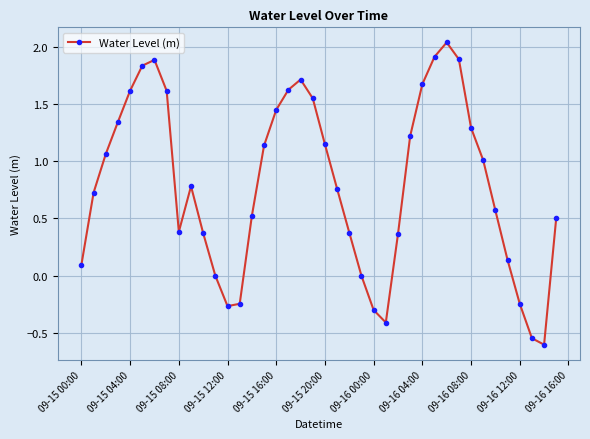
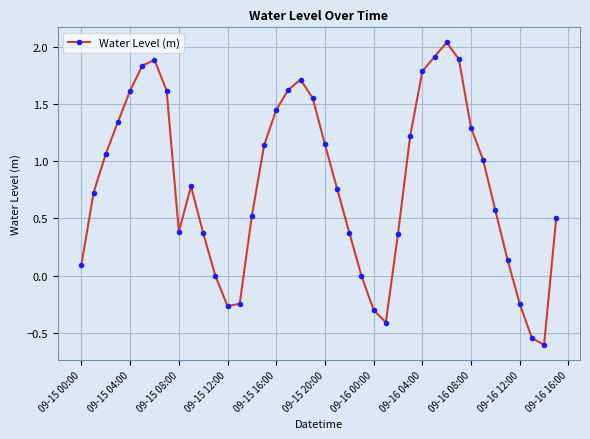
09-16 04:00: 1.67 -> 1.78
